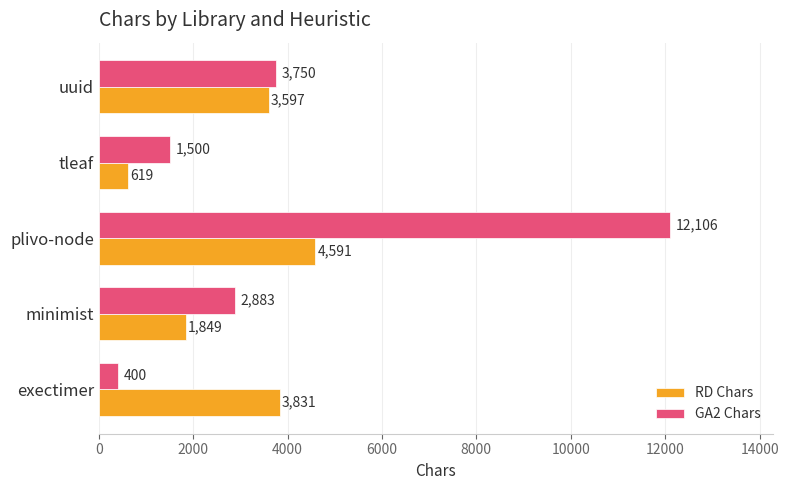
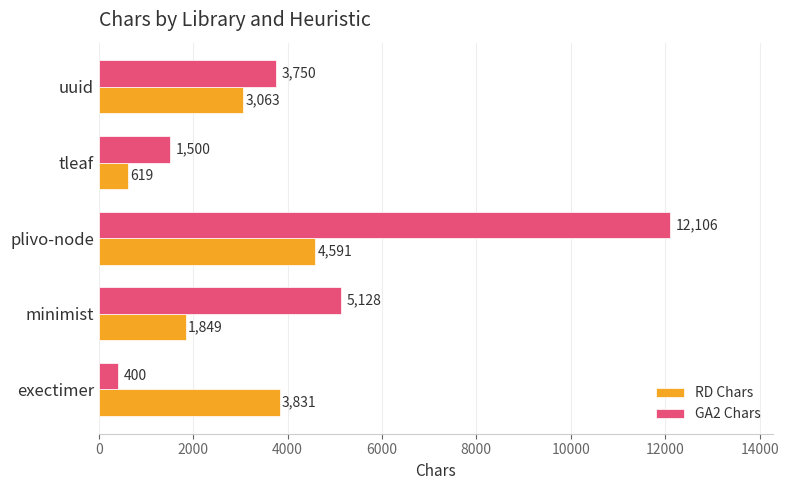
RD Chars, uuid: 3,597 -> 3,063
GA2 Chars, minimist: 2,883 -> 5,128
